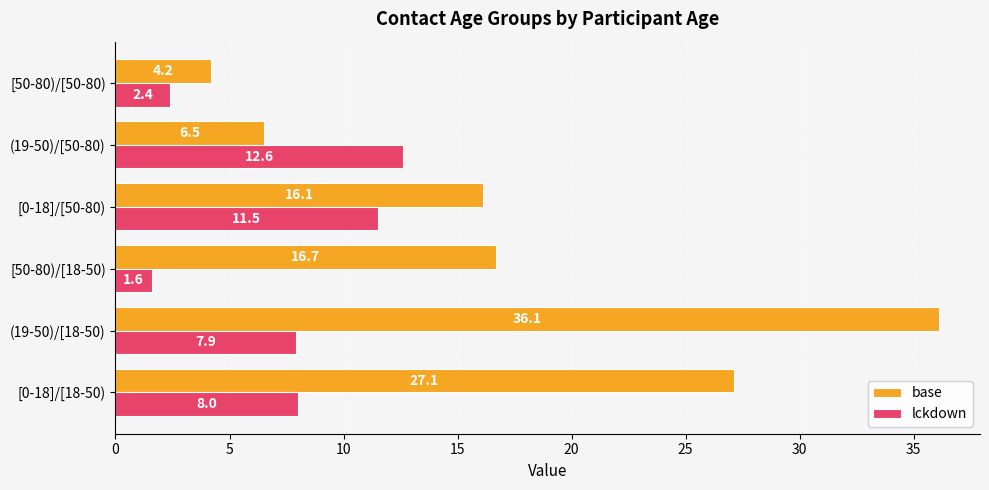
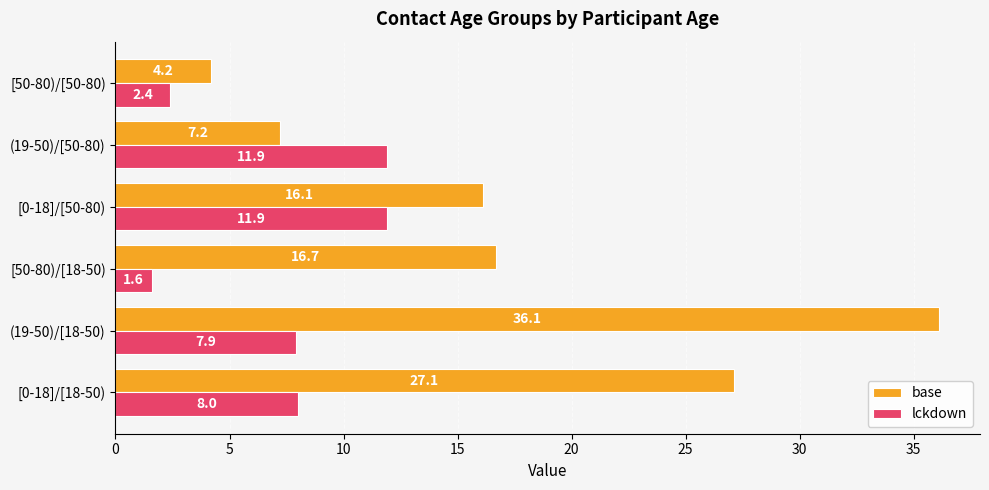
base, (19-50)/[50-80): 6.5 -> 7.2
lckdown, (19-50)/[50-80): 12.6 -> 11.9
lckdown, [0-18]/[50-80): 11.5 -> 11.9
